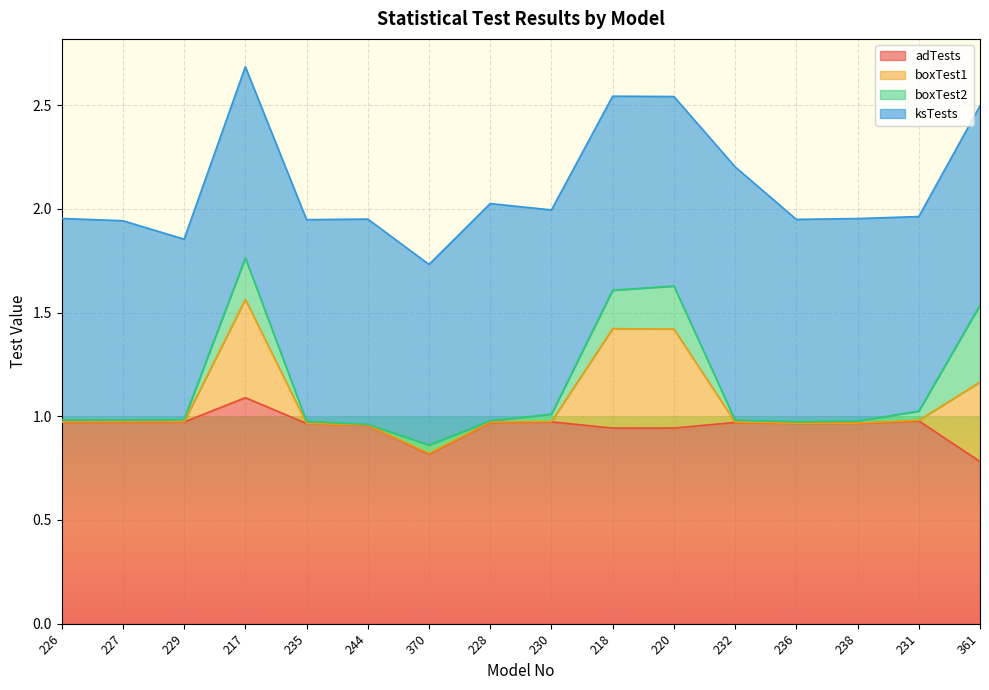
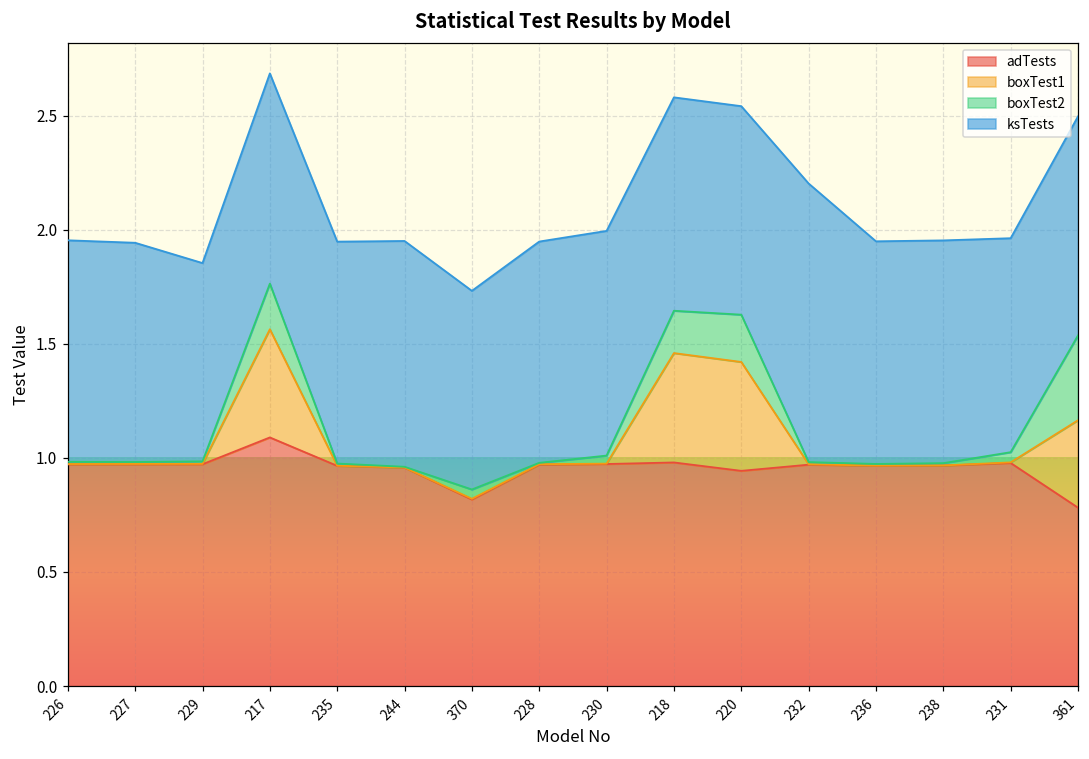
ksTests, 228: 1.05 -> 0.97
adTests, 218: 0.94 -> 0.98
